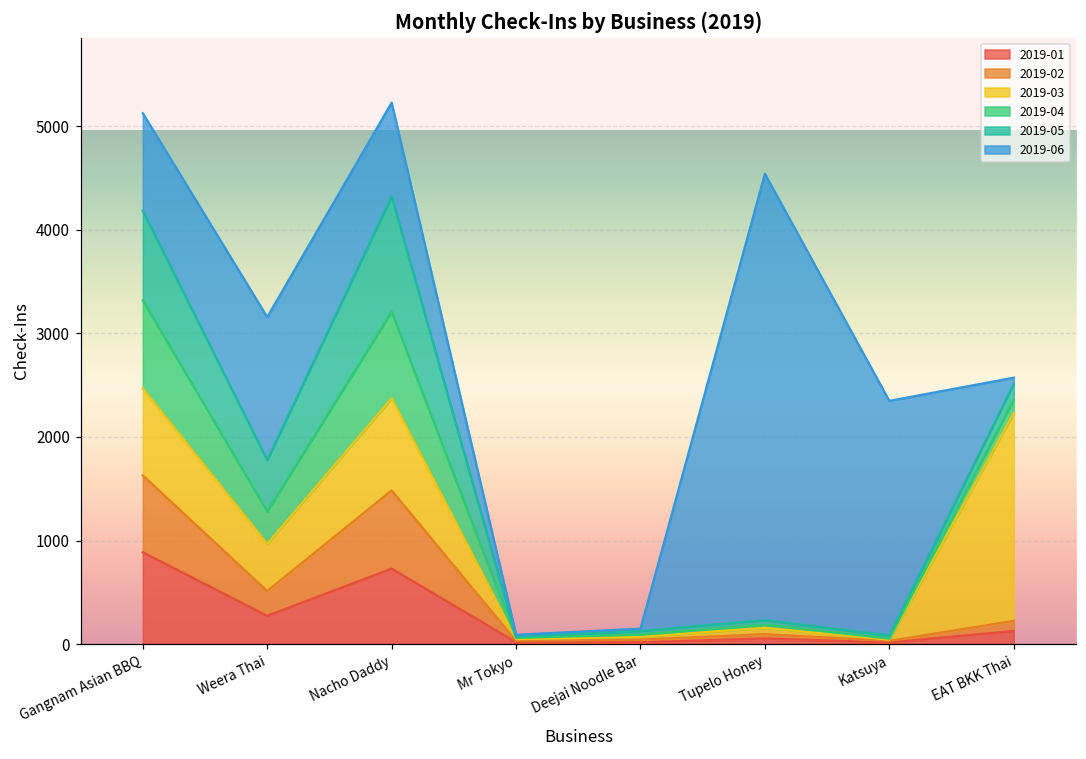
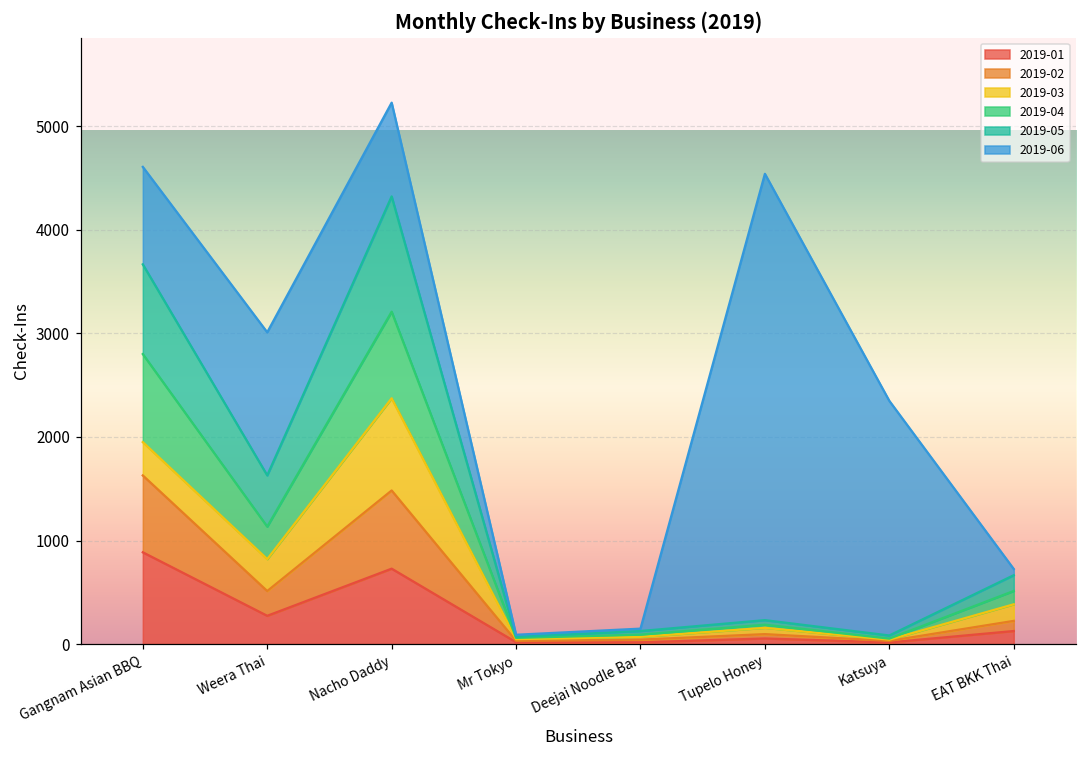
2019-03, Gangnam Asian BBQ: 800 -> 300
2019-03, Weera Thai: 500 -> 300
2019-03, EAT BKK Thai: 2000 -> 200
